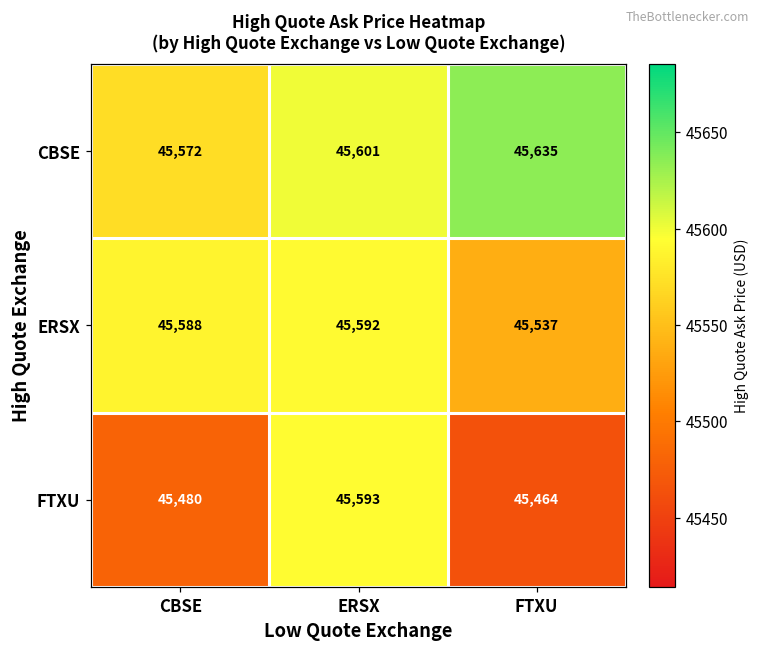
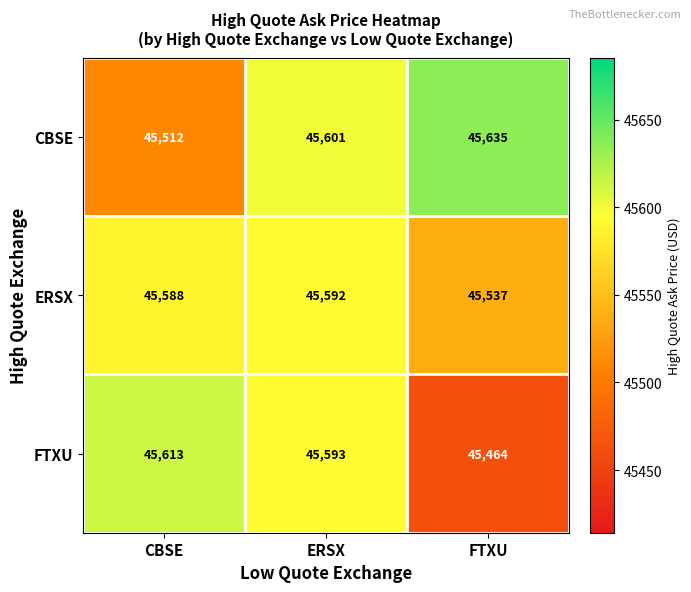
CBSE, CBSE: 45,572 -> 45,512
FTXU, CBSE: 45,480 -> 45,613
